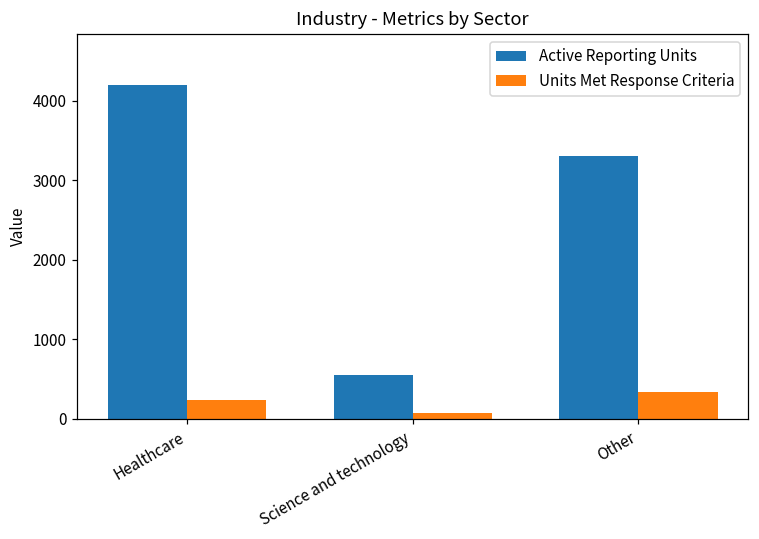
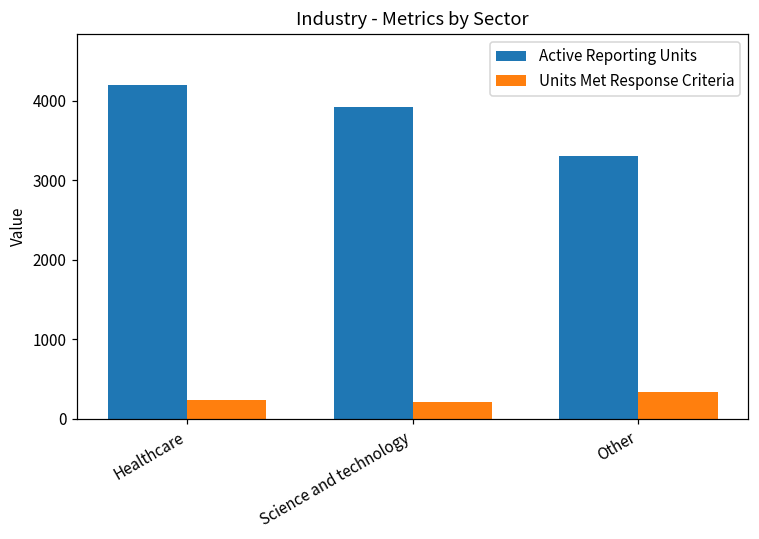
Active Reporting Units, Science and technology: 600 -> 3900
Units Met Response Criteria, Science and technology: 100 -> 200
